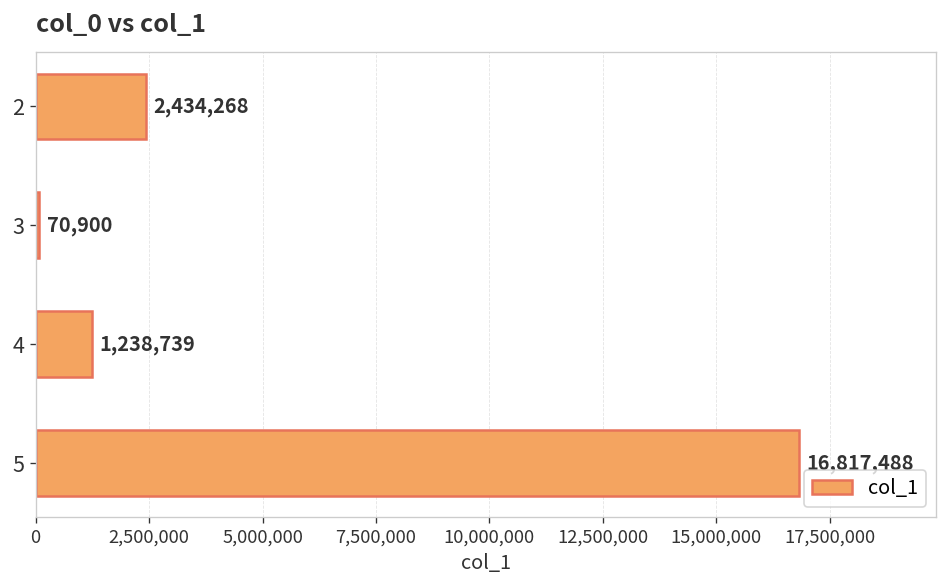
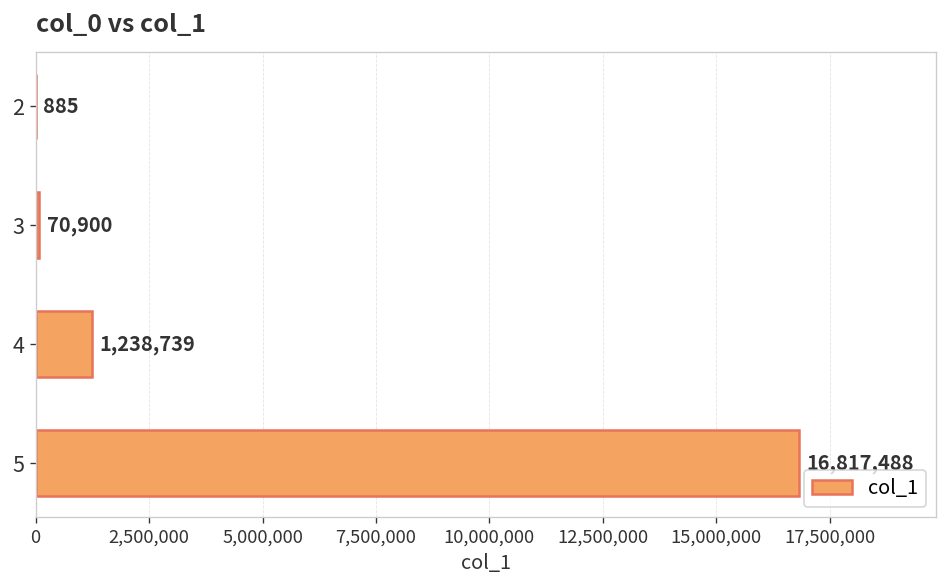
2: 2,434,268 -> 885
